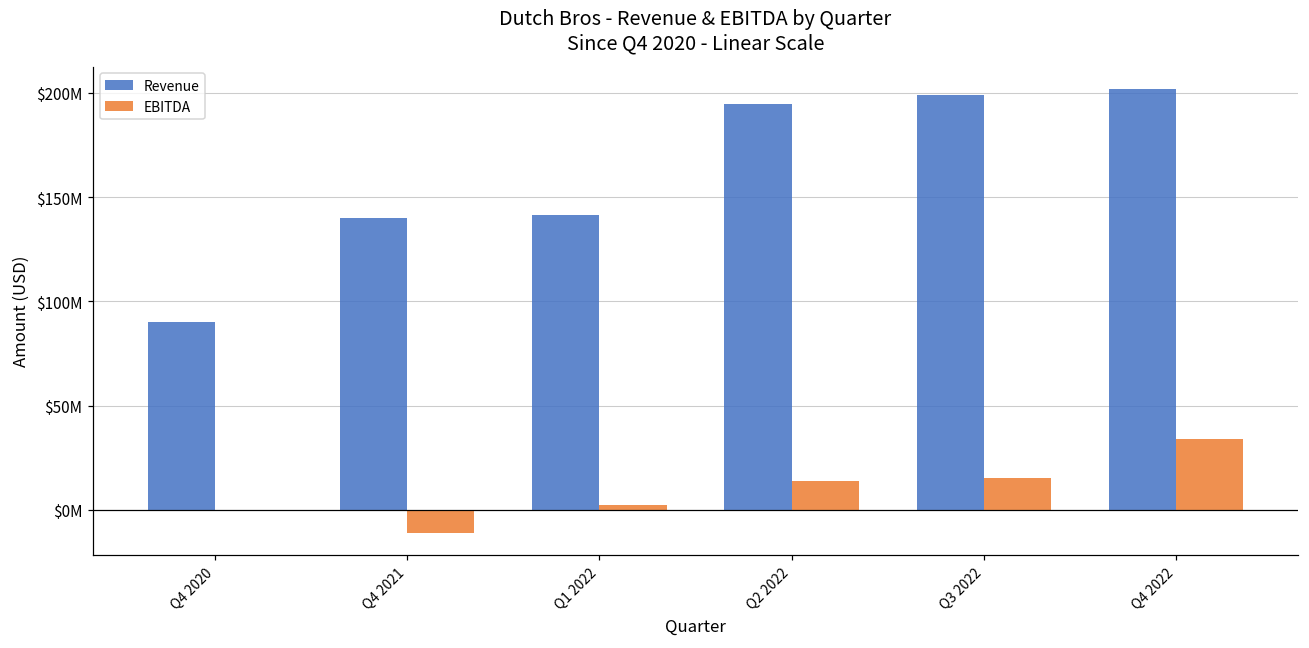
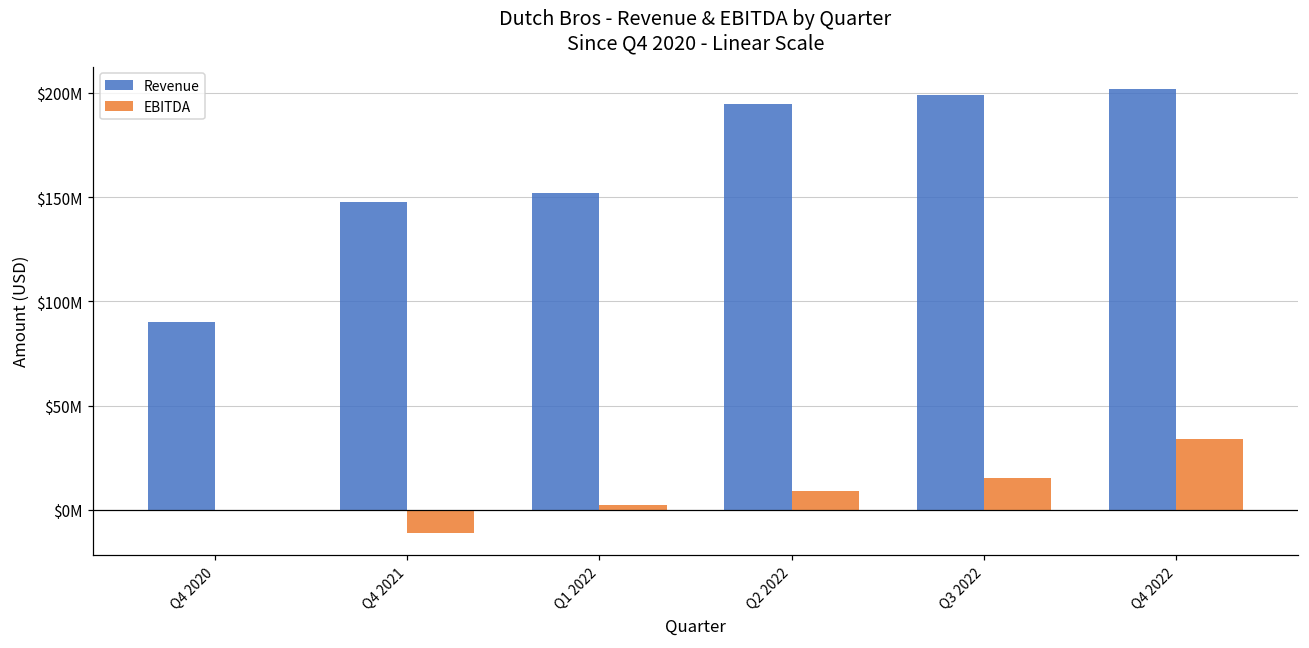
Revenue, Q4 2021: $140000000 -> $148000000
Revenue, Q1 2022: $141000000 -> $152000000
EBITDA, Q2 2022: $14000000 -> $9000000
